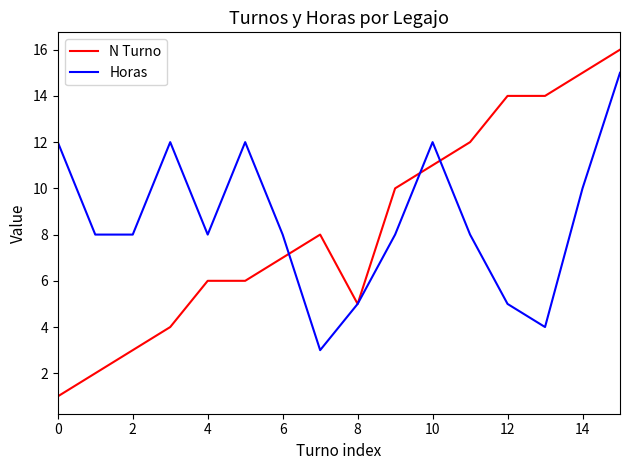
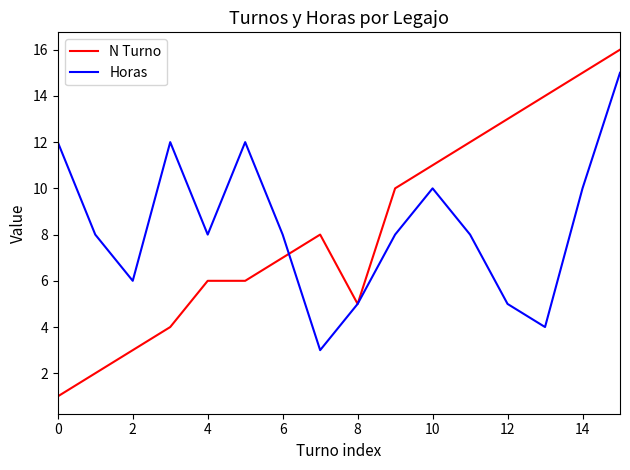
Horas, 2: 8 -> 6
Horas, 10: 12 -> 10
N Turno, 12: 14 -> 13
